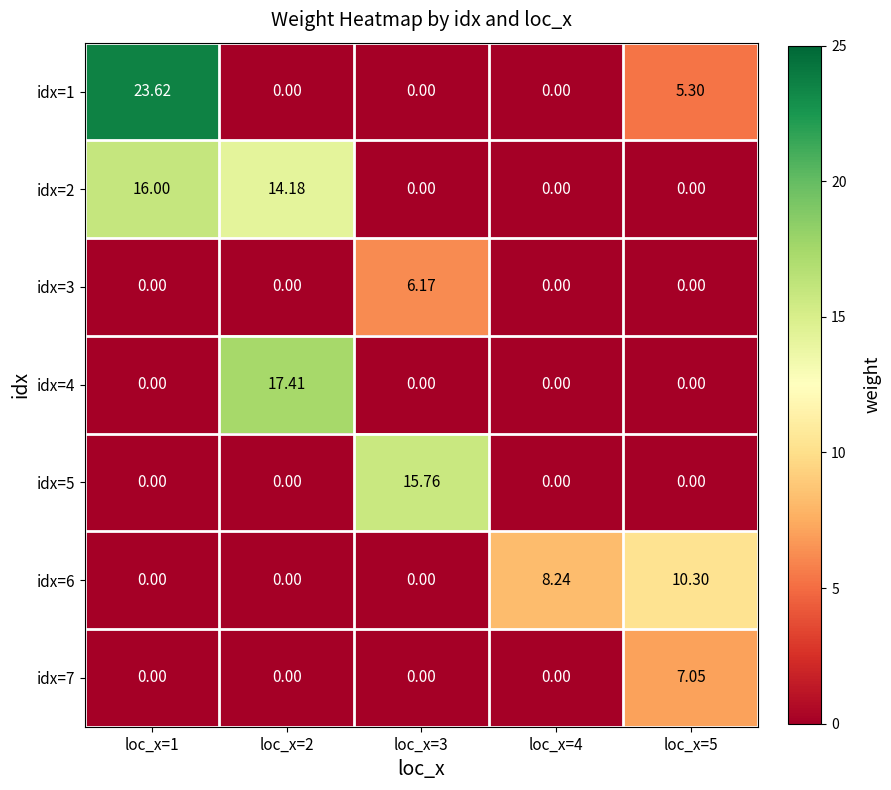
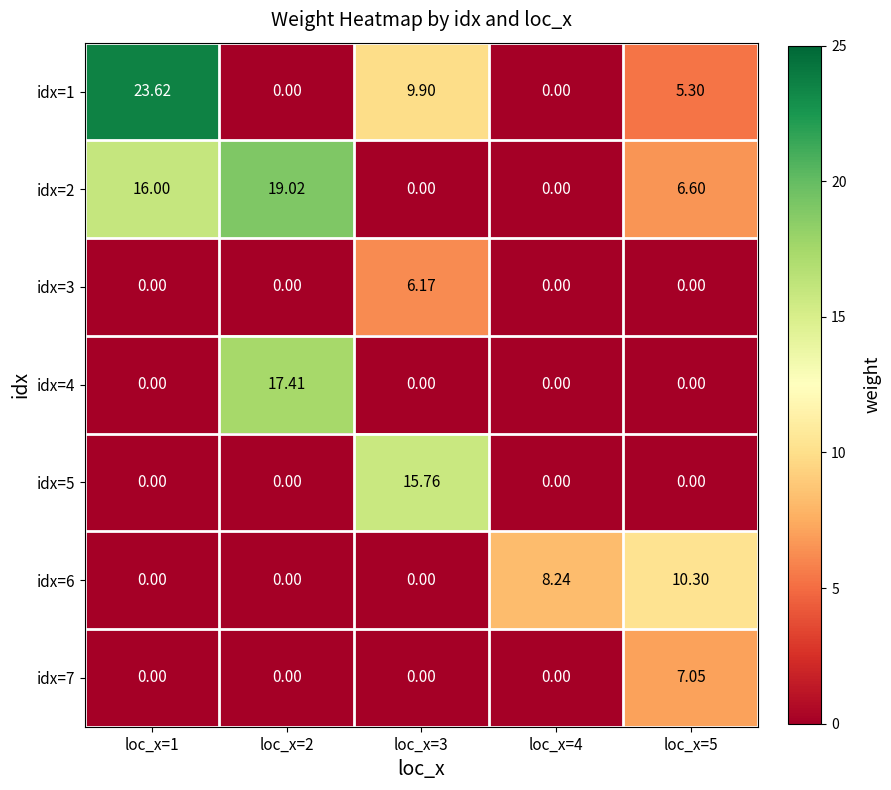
idx=1, loc_x=3: 0.00 -> 9.90
idx=2, loc_x=2: 14.18 -> 19.02
idx=2, loc_x=5: 0.00 -> 6.60
